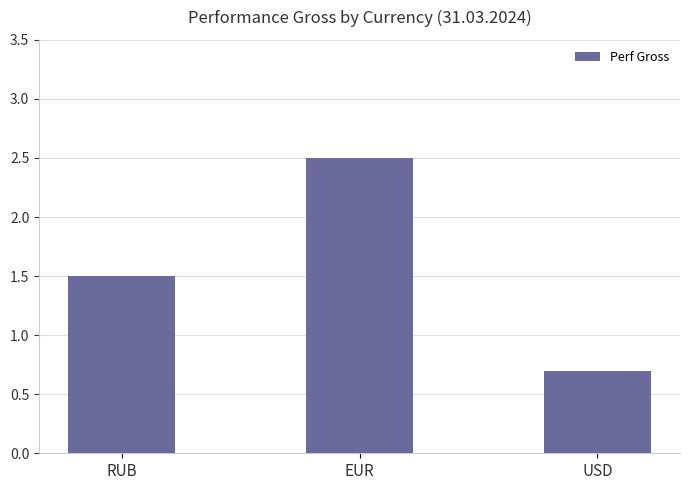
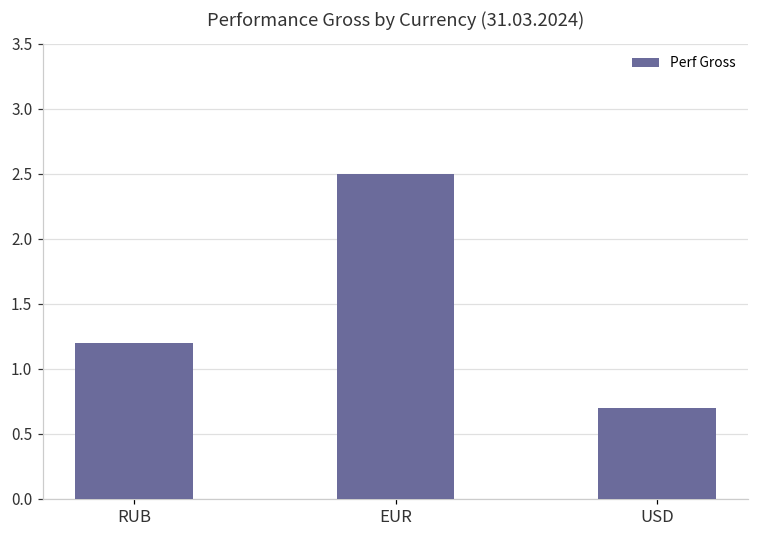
RUB: 1.5 -> 1.2
